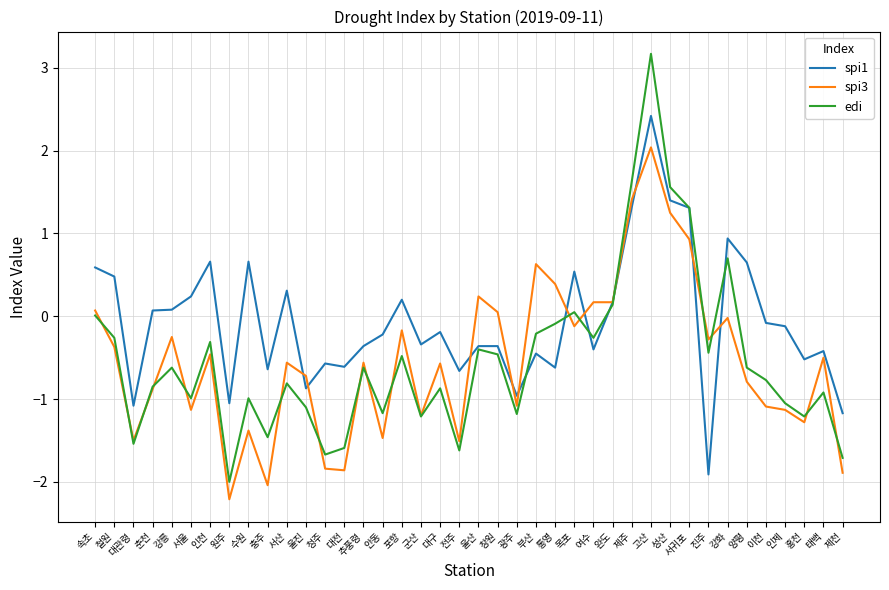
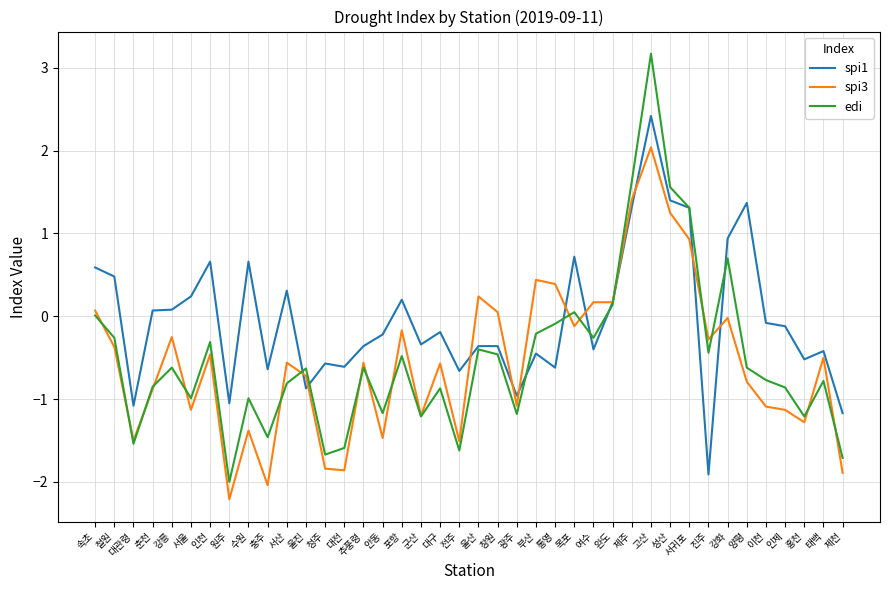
edi, 울진: -1.1 -> -0.6
spi3, 부산: 0.6 -> 0.4
spi1, 목포: 0.5 -> 0.7
spi1, 양평: 0.7 -> 1.4
edi, 인제: -1.1 -> -0.9
edi, 태백: -0.9 -> -0.8
